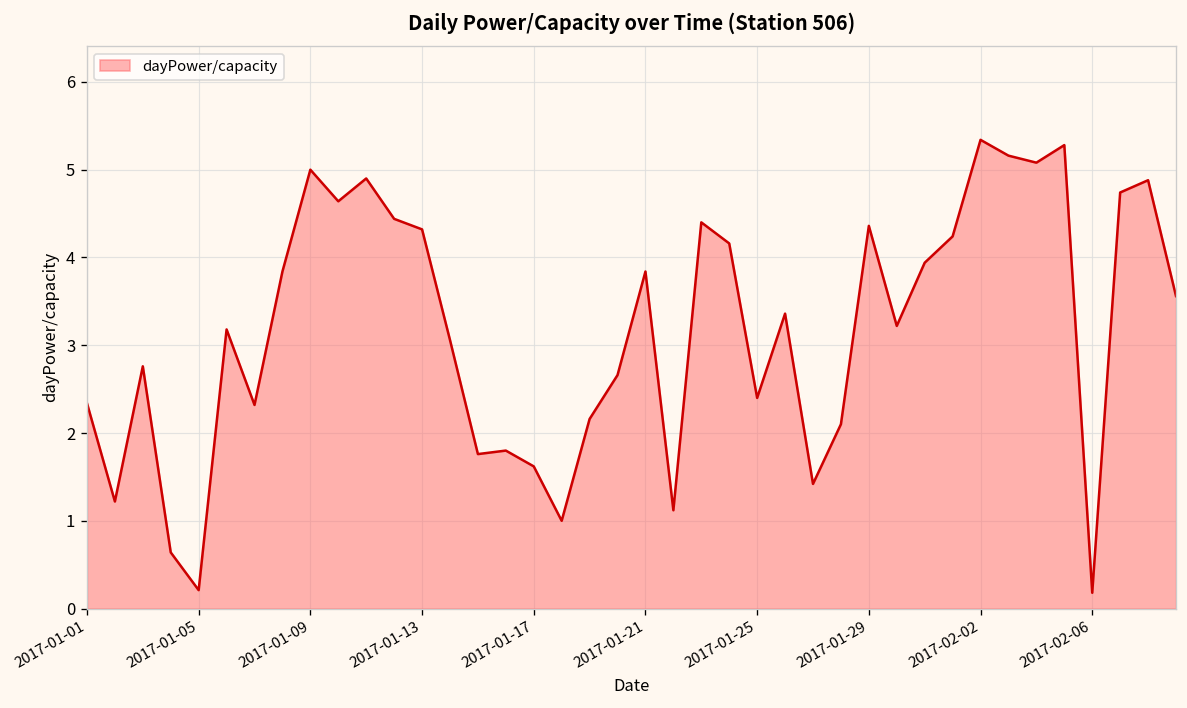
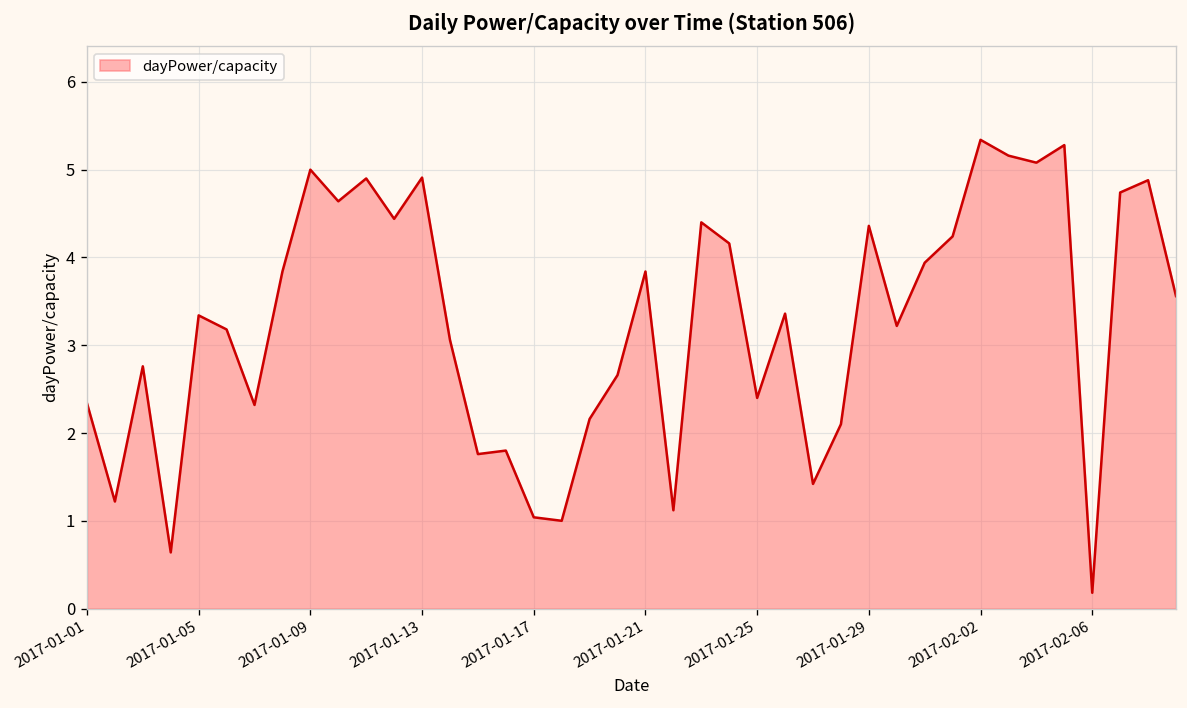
2017-01-05: 0.2 -> 3.3
2017-01-13: 4.3 -> 4.9
2017-01-17: 1.6 -> 1.0
